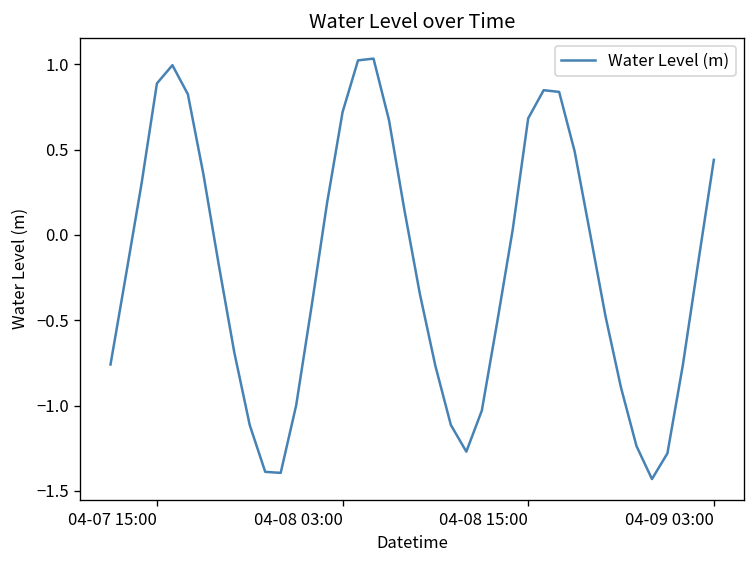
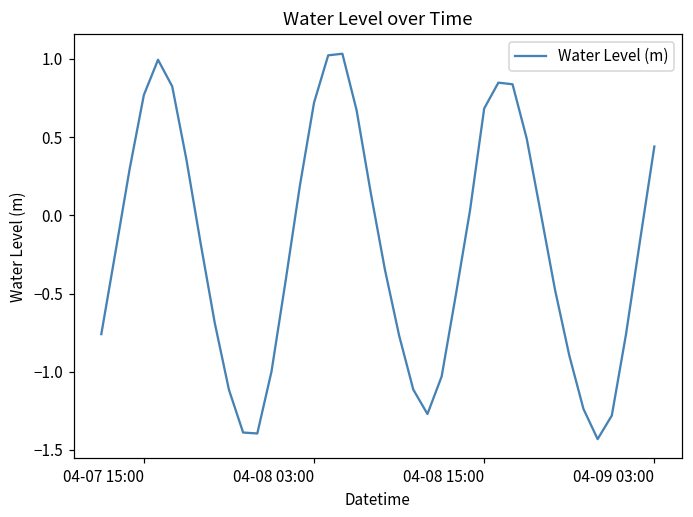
04-07 15:00: 0.89 -> 0.77
